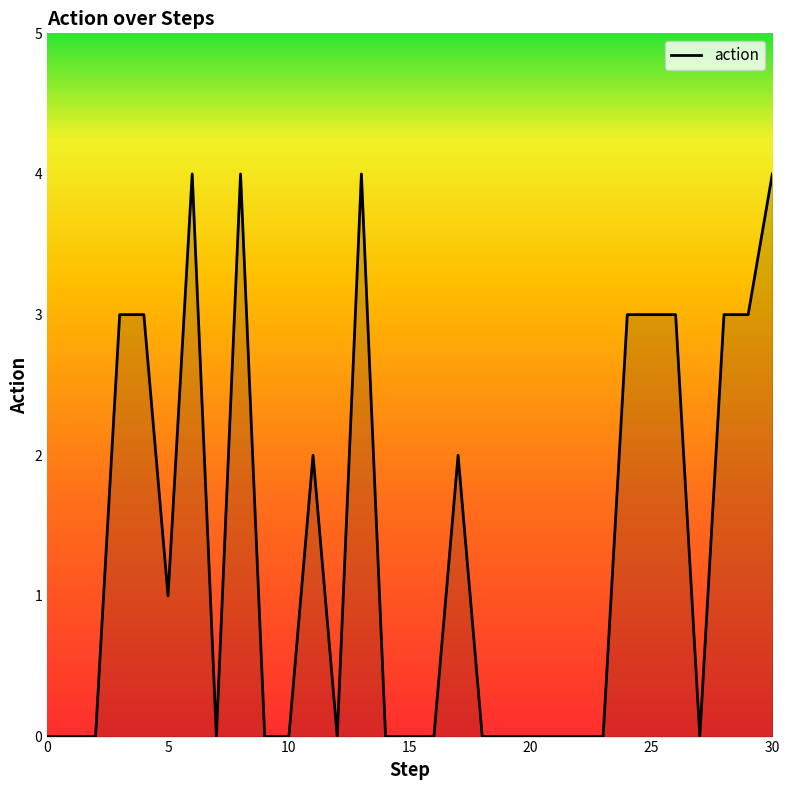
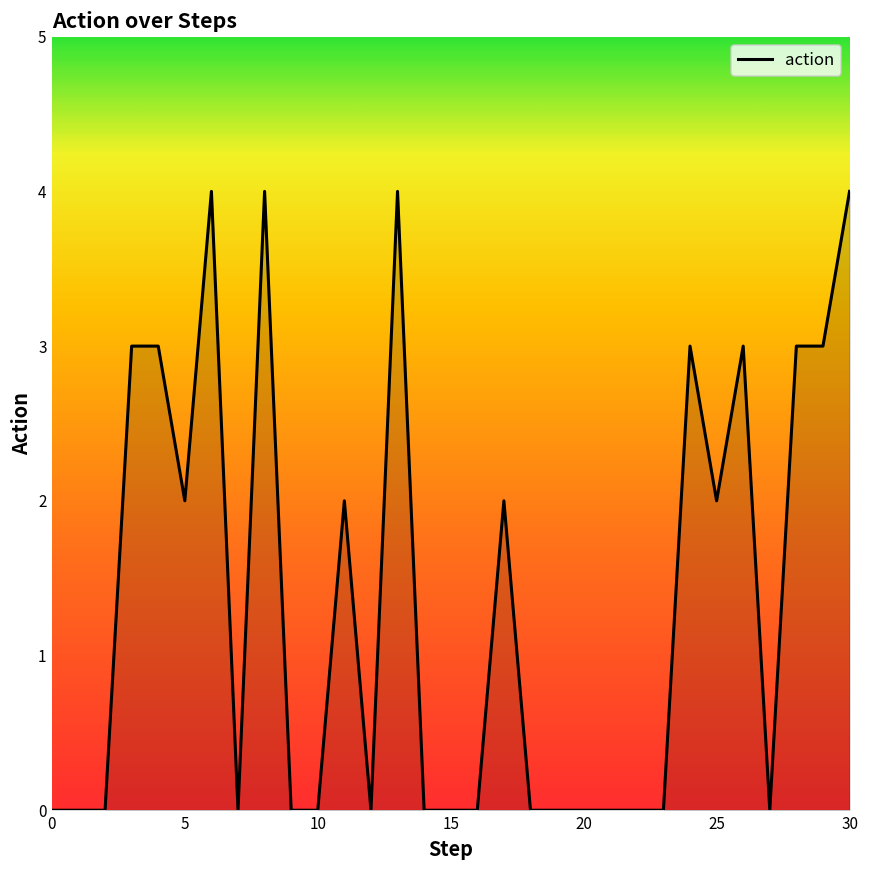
5: 1 -> 2
25: 3 -> 2
